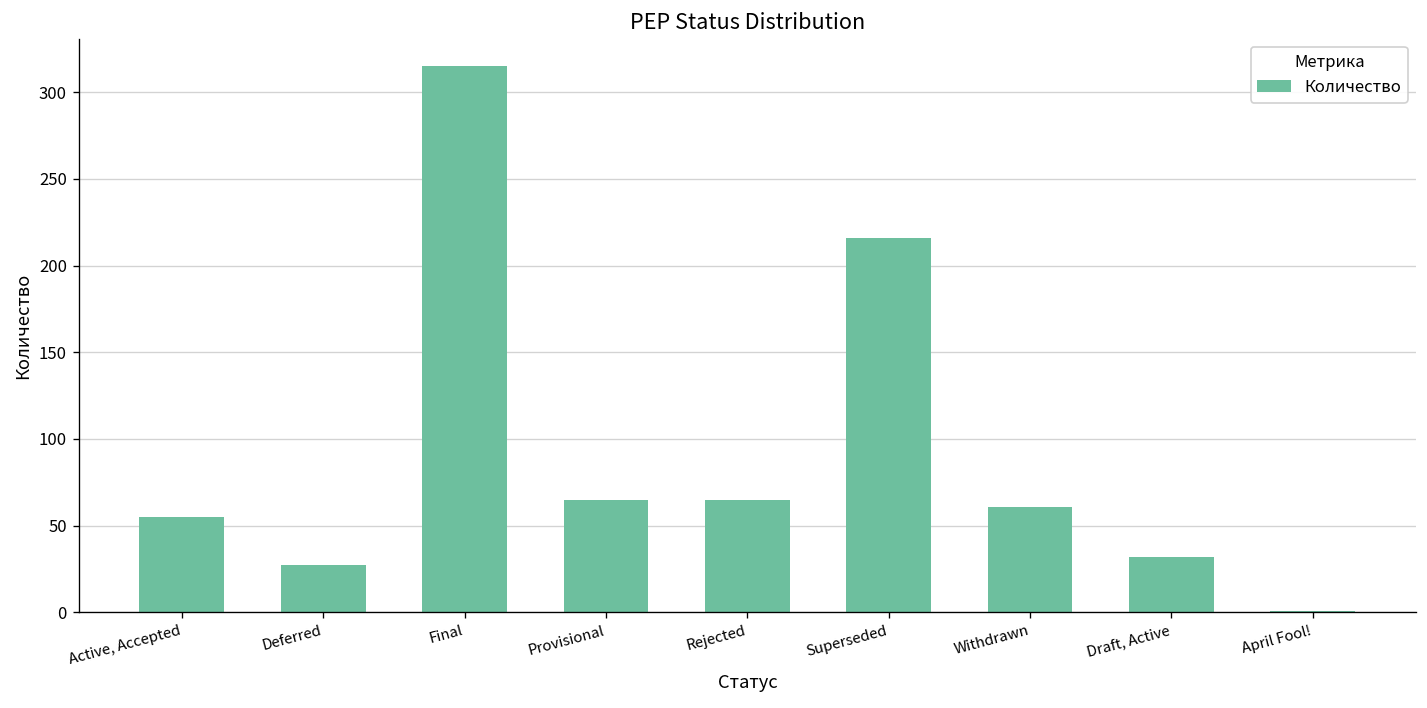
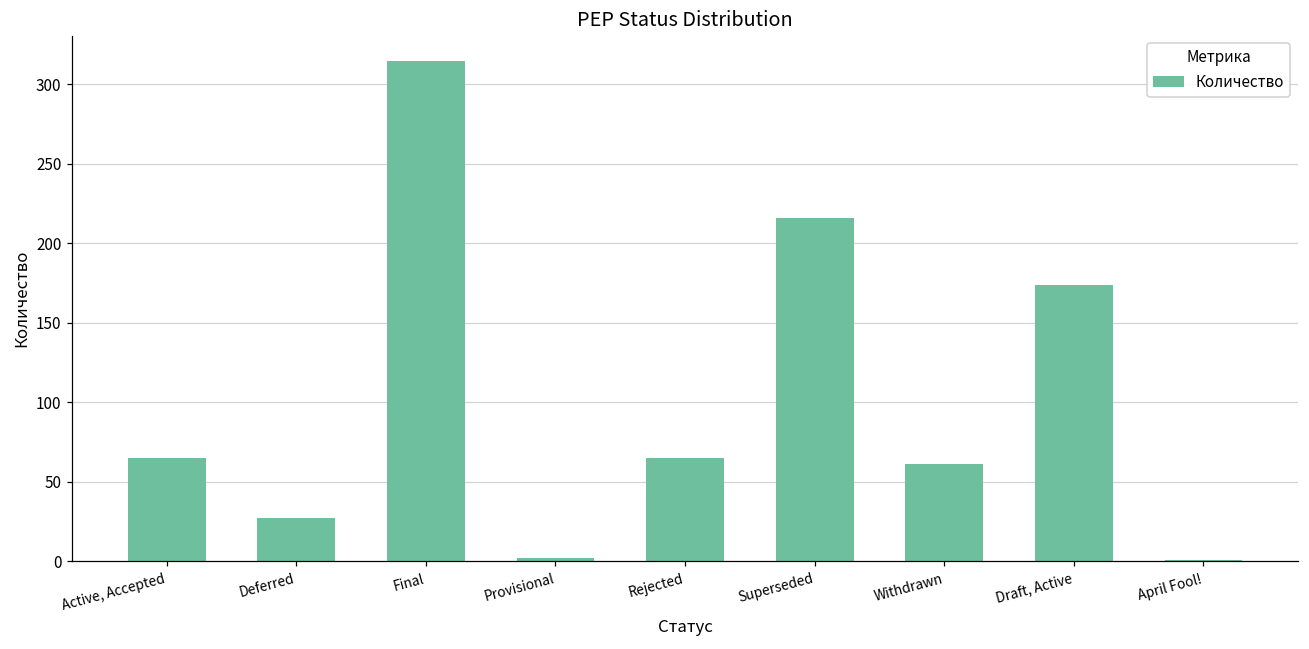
Active, Accepted: 55 -> 65
Provisional: 65 -> 2
Draft, Active: 32 -> 174
